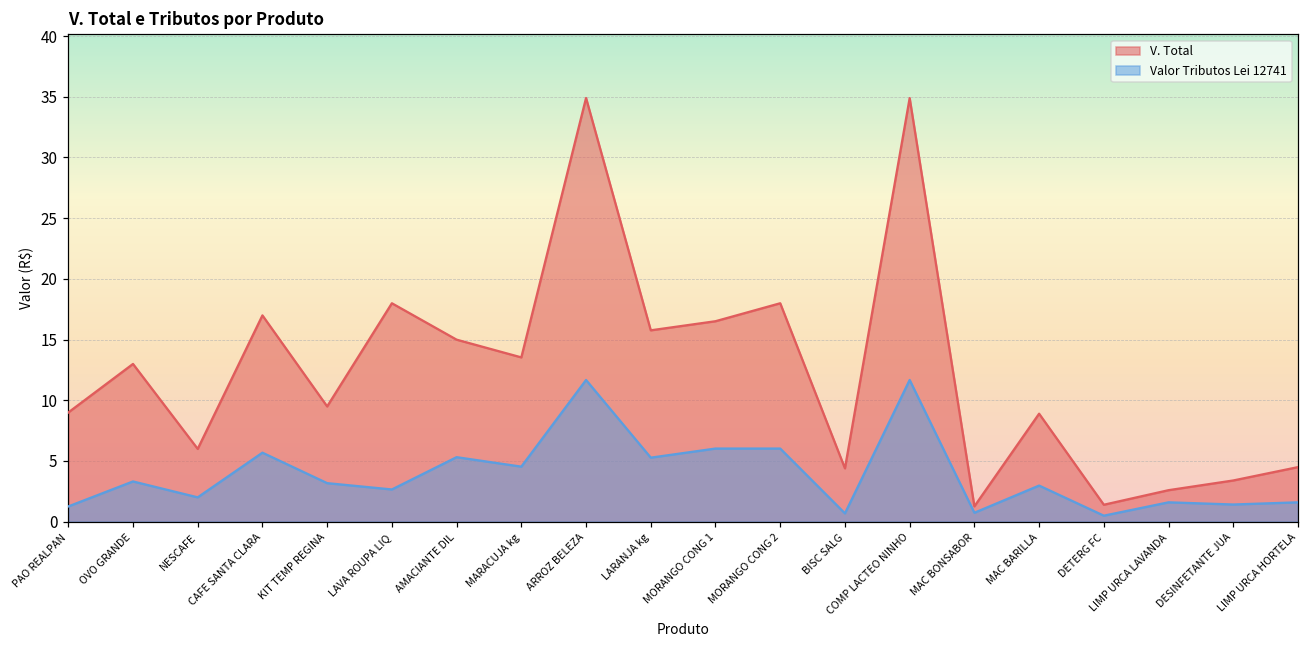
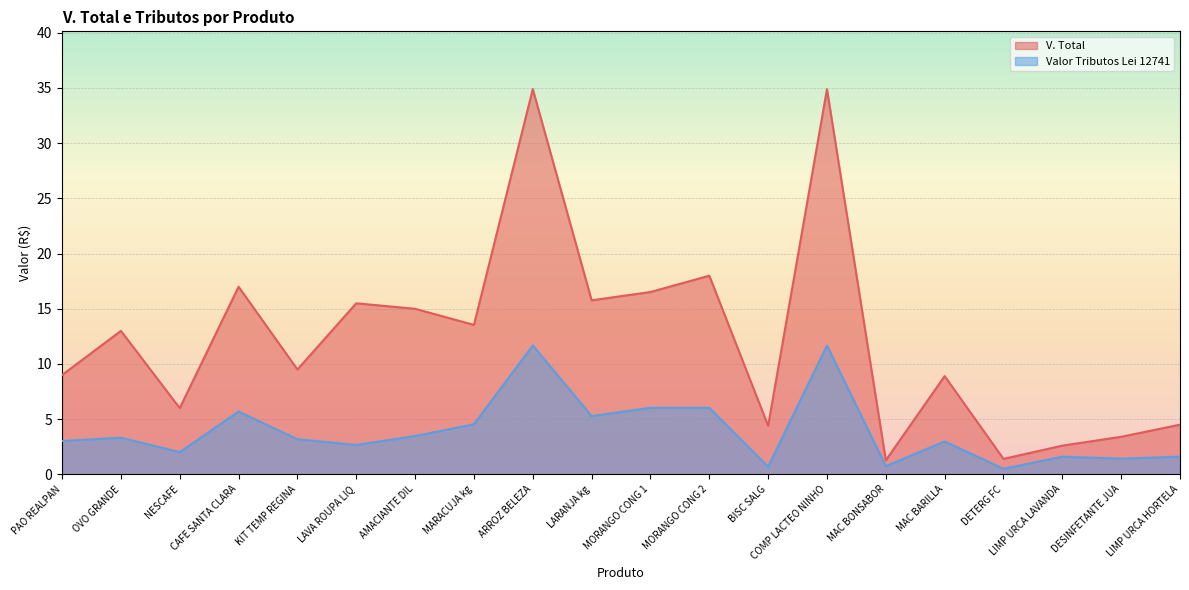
Valor Tributos Lei 12741, PAO REALPAN: 1.3 -> 3.0
V. Total, LAVA ROUPA LIQ: 18.0 -> 15.5
Valor Tributos Lei 12741, AMACIANTE DIL: 5.3 -> 3.5
